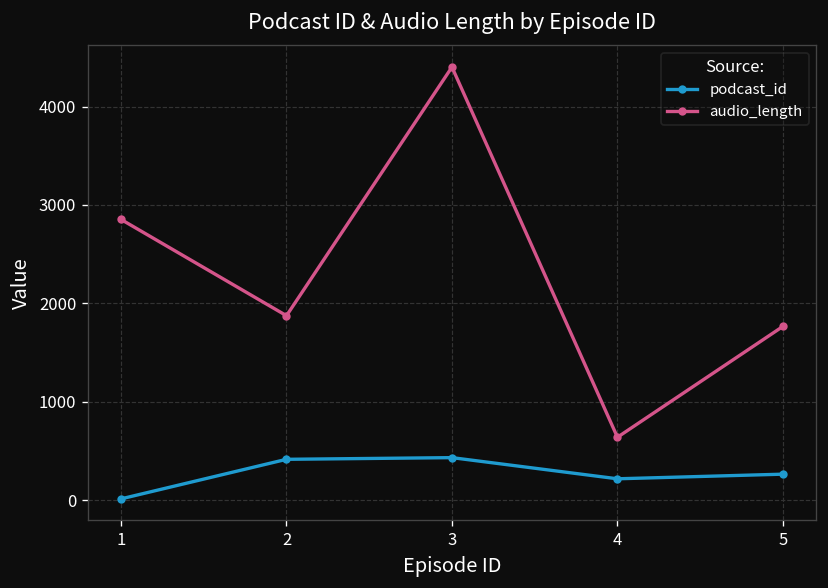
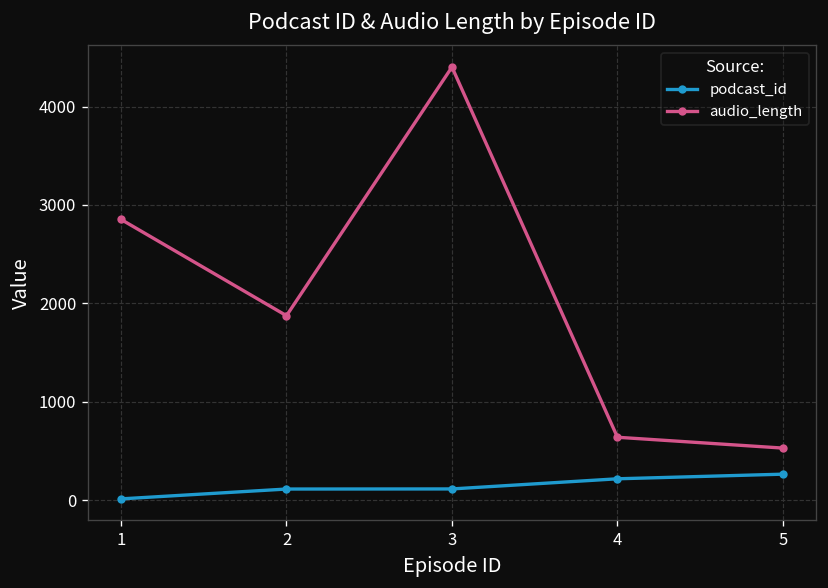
podcast_id, 2: 400 -> 100
podcast_id, 3: 400 -> 100
audio_length, 5: 1800 -> 500
